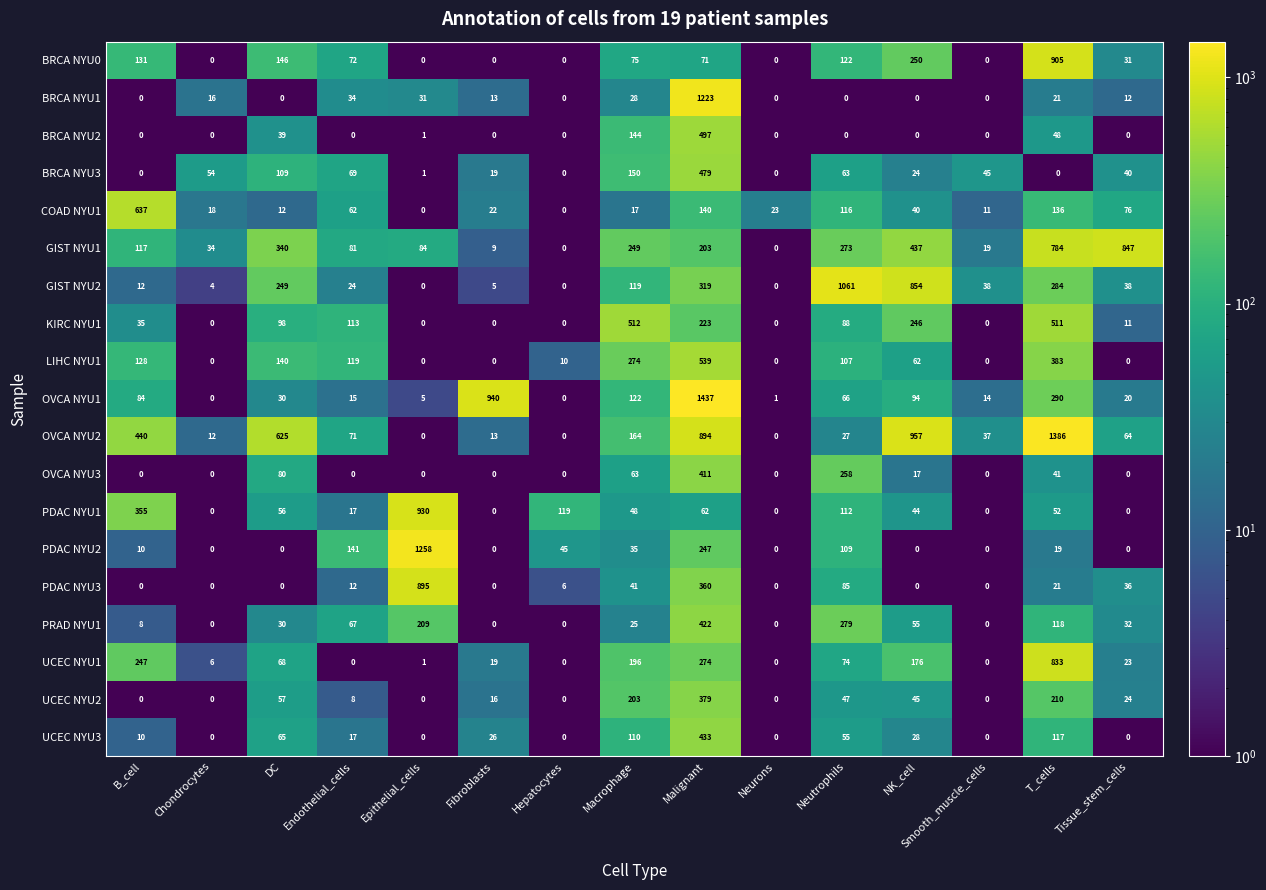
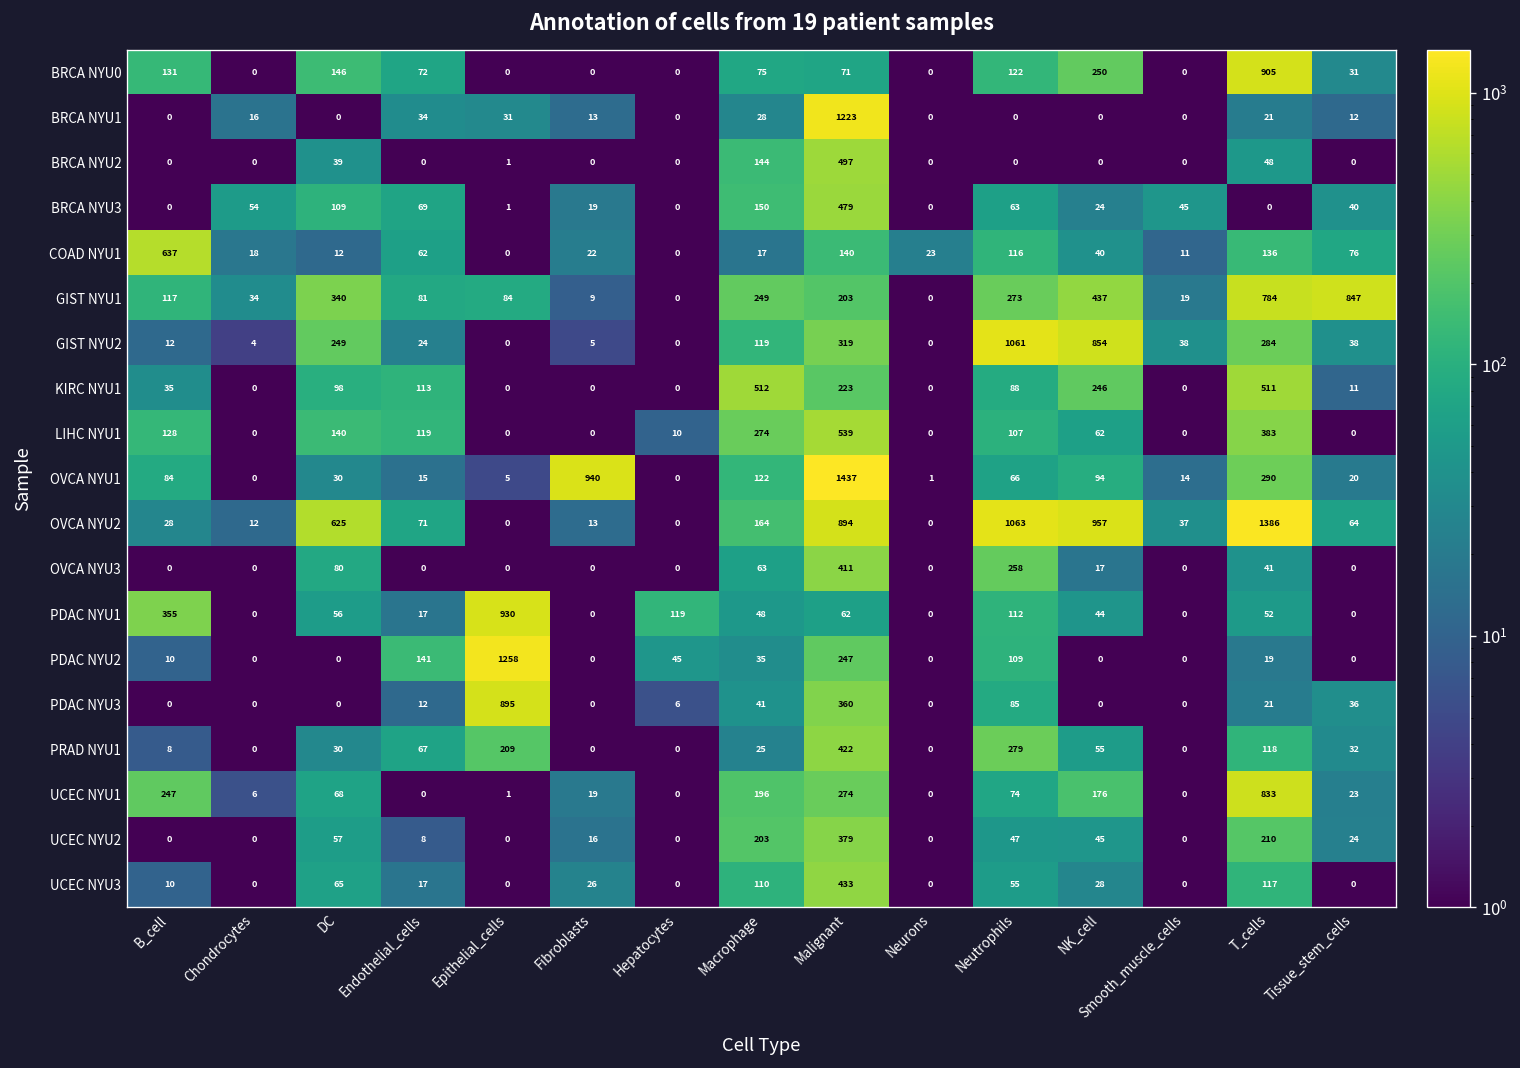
OVCA NYU2, B_cell: 440 -> 28
OVCA NYU2, Neutrophils: 27 -> 1063
